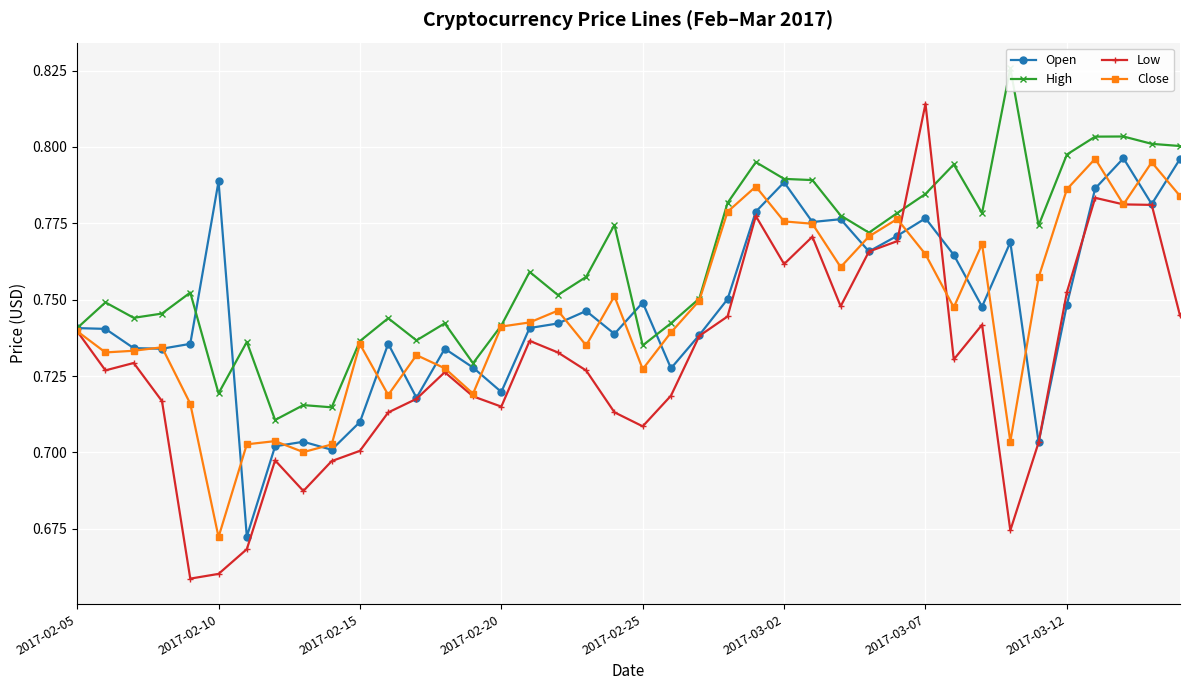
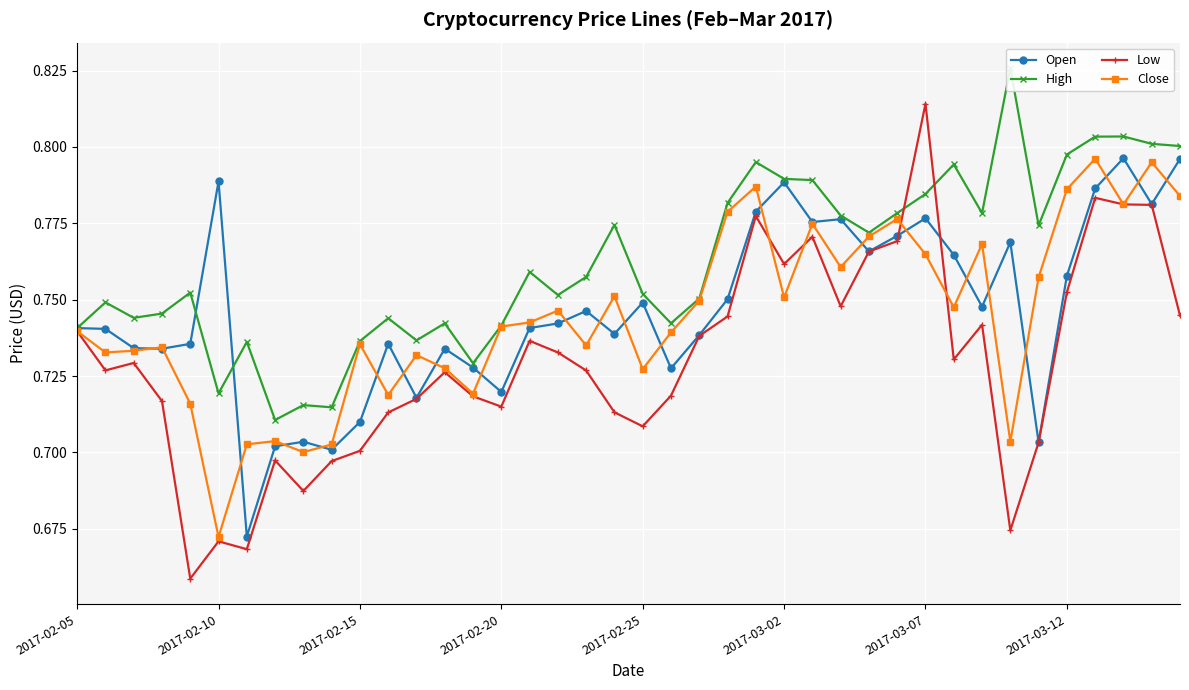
Low, 2017-02-10: 0.660 -> 0.671
High, 2017-02-25: 0.735 -> 0.752
Close, 2017-03-02: 0.776 -> 0.751
Open, 2017-03-12: 0.748 -> 0.758
